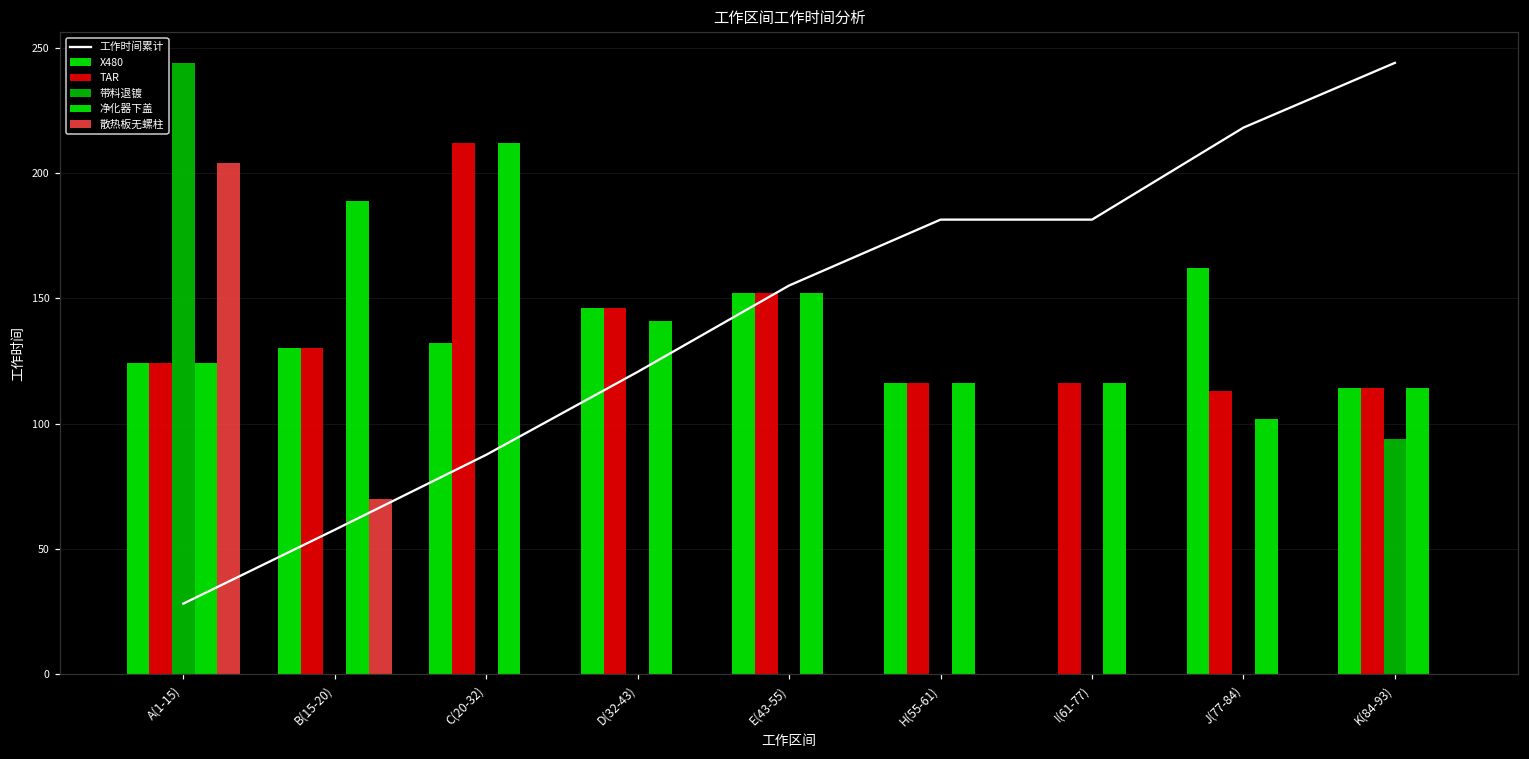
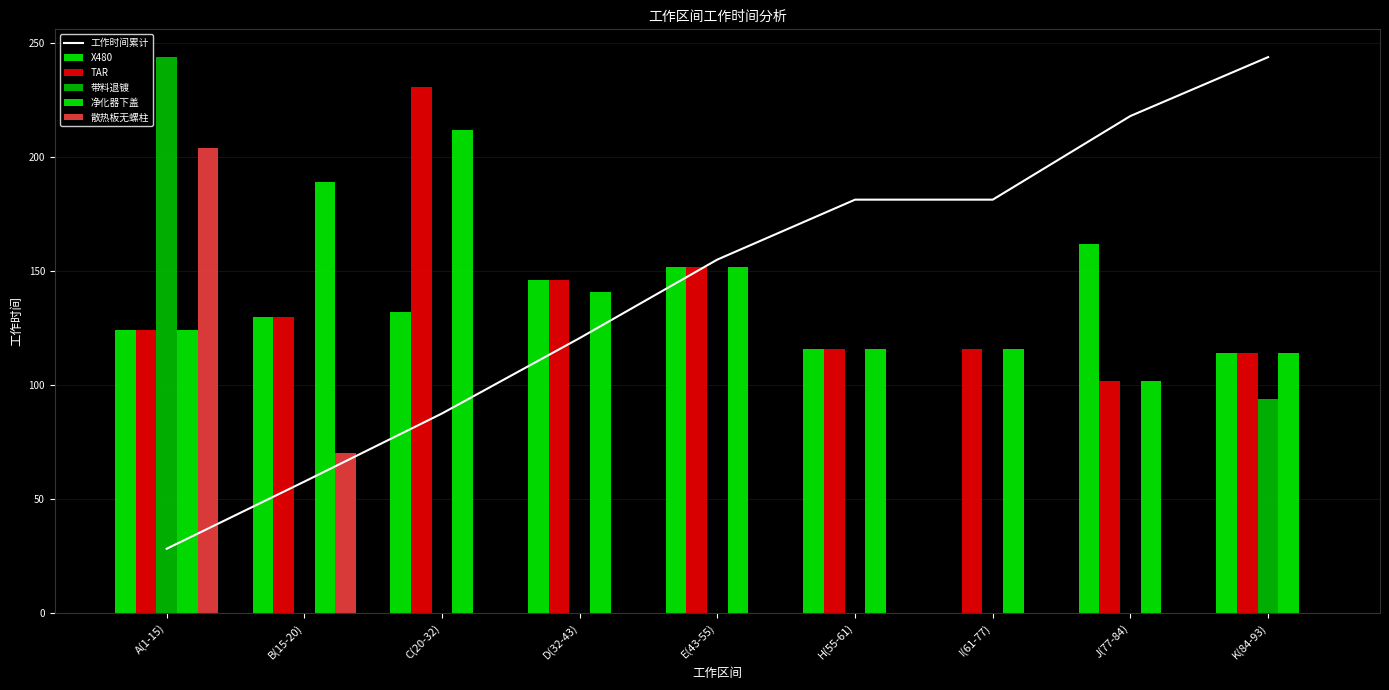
TAR, C(20-32): 212 -> 231
TAR, J(77-84): 113 -> 102
